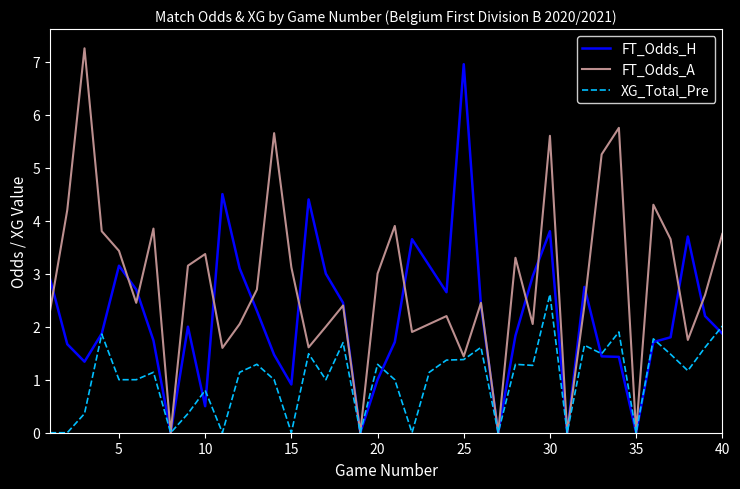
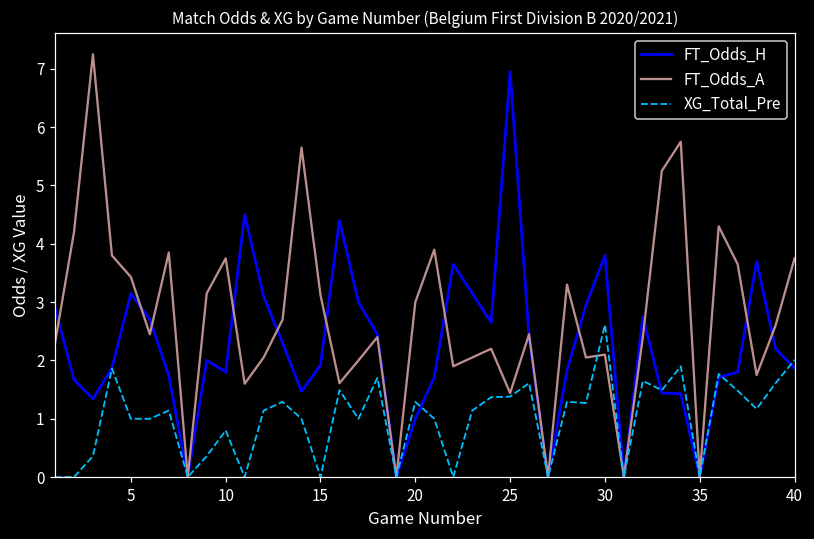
FT_Odds_H, 10: 0.5 -> 1.8
FT_Odds_A, 10: 3.4 -> 3.8
FT_Odds_H, 15: 0.9 -> 1.9
FT_Odds_A, 30: 5.6 -> 2.1
